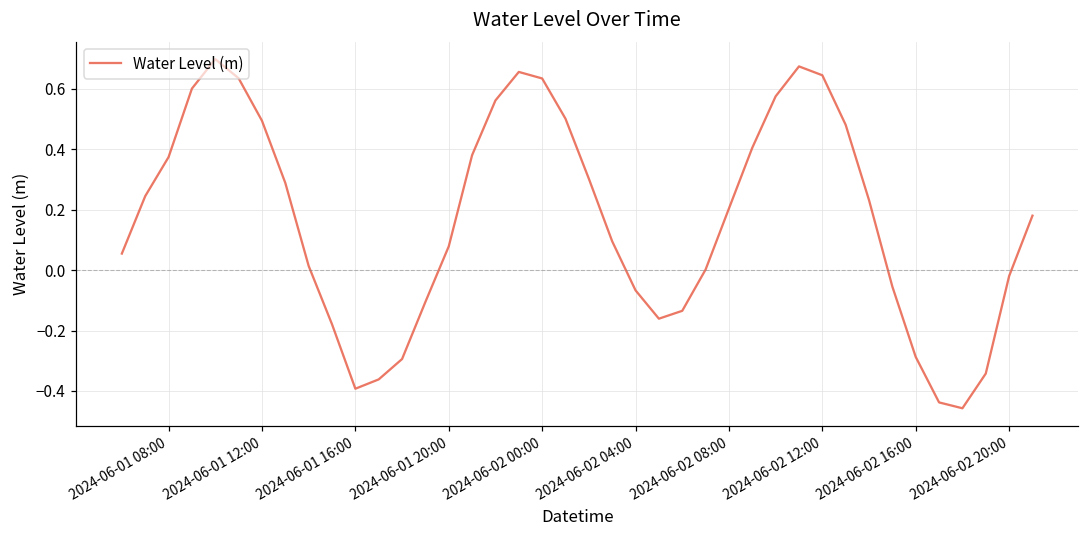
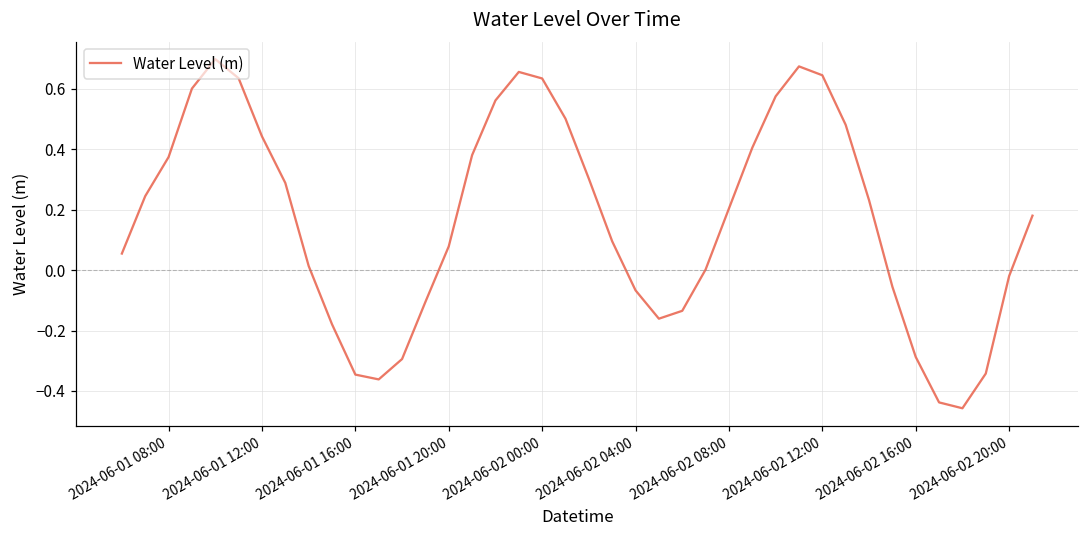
2024-06-01 12:00: 0.49 -> 0.44
2024-06-01 16:00: -0.39 -> -0.35
